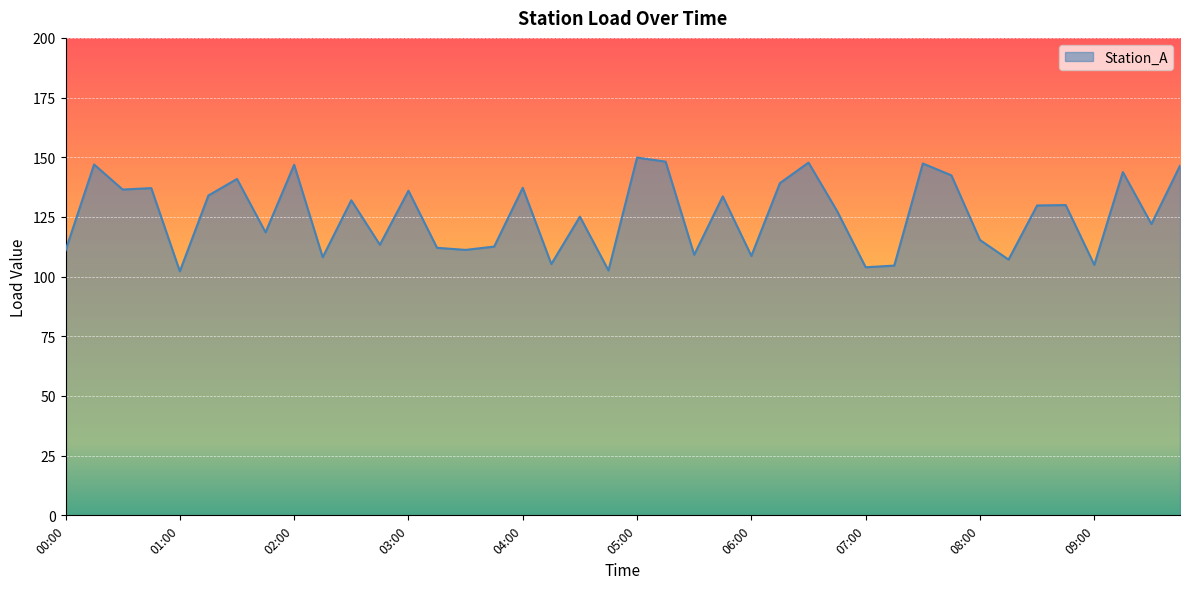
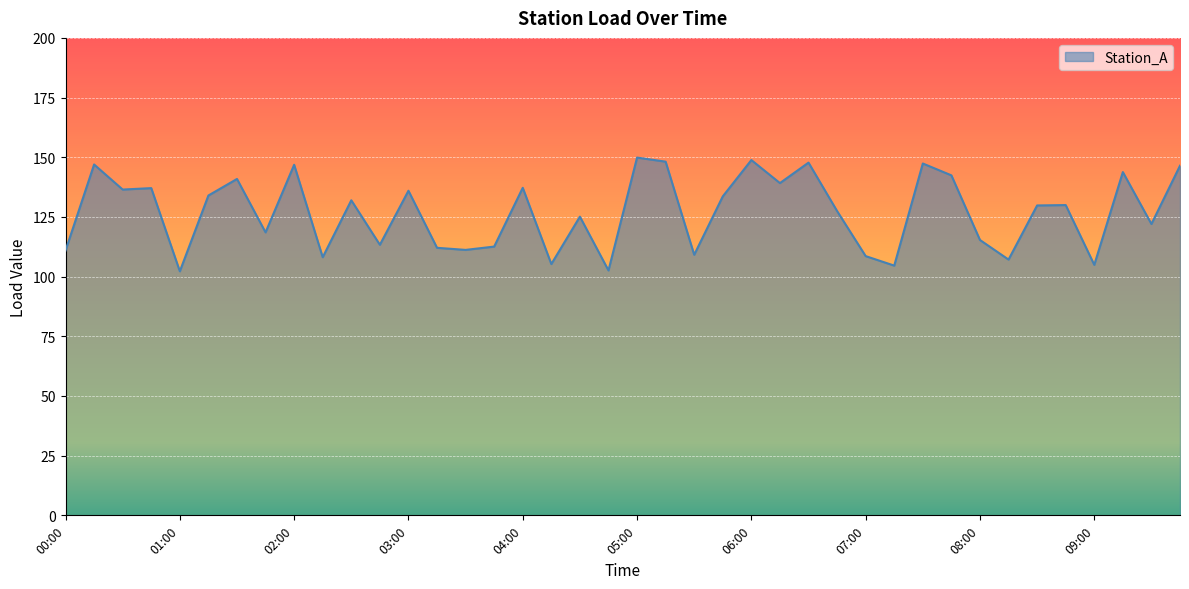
06:00: 109 -> 149
07:00: 104 -> 109
